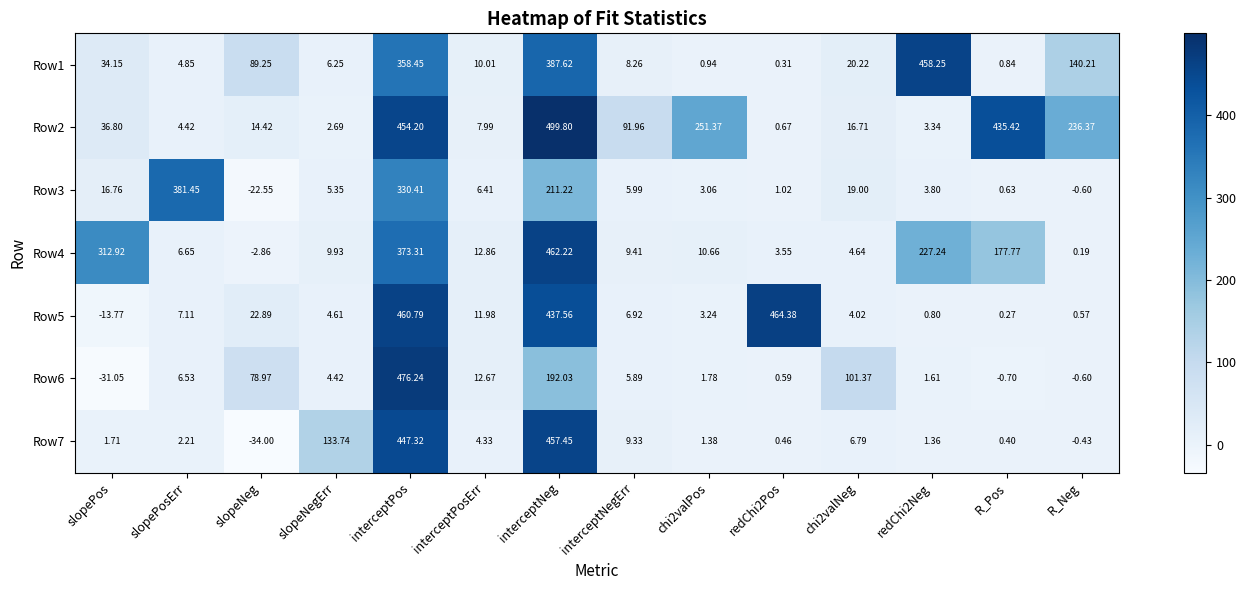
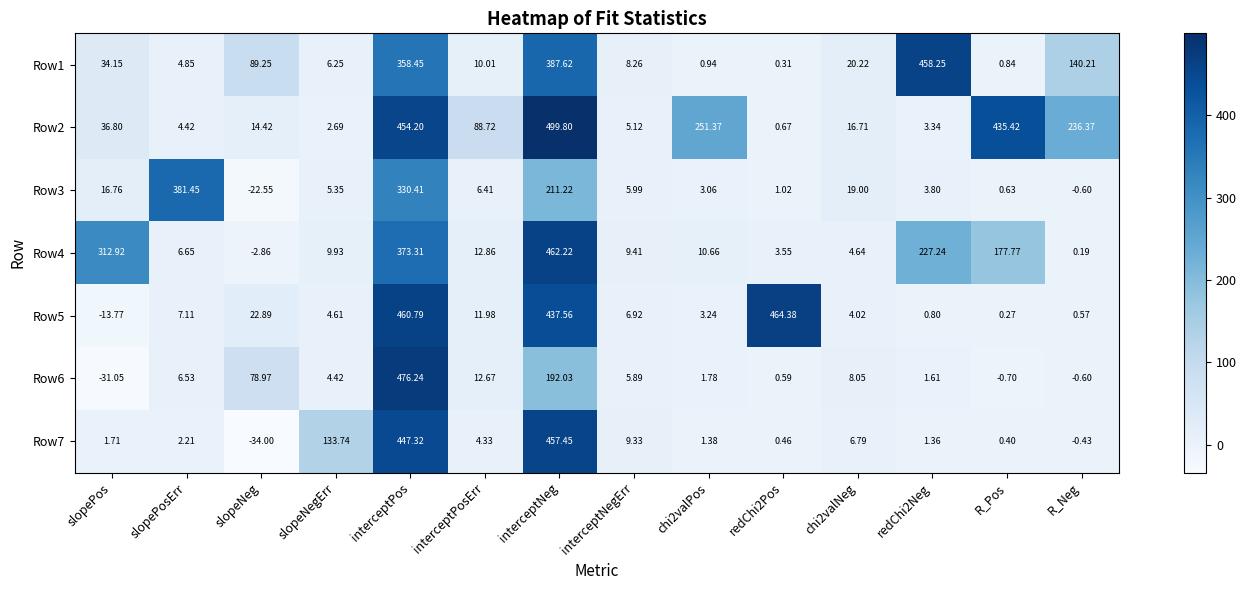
Row2, interceptPosErr: 7.99 -> 88.72
Row2, interceptNegErr: 91.96 -> 5.12
Row6, chi2valNeg: 101.37 -> 8.05
